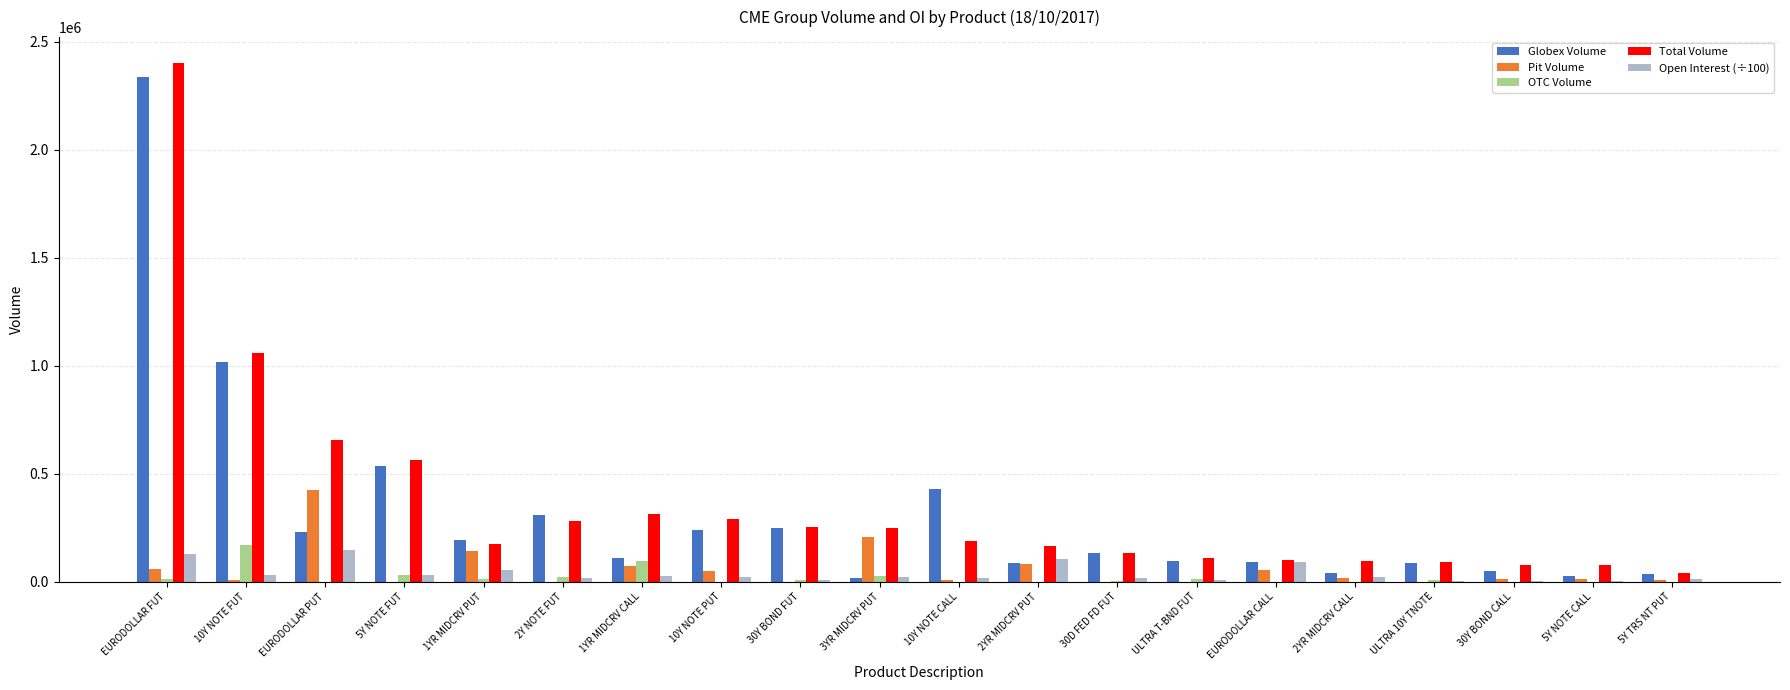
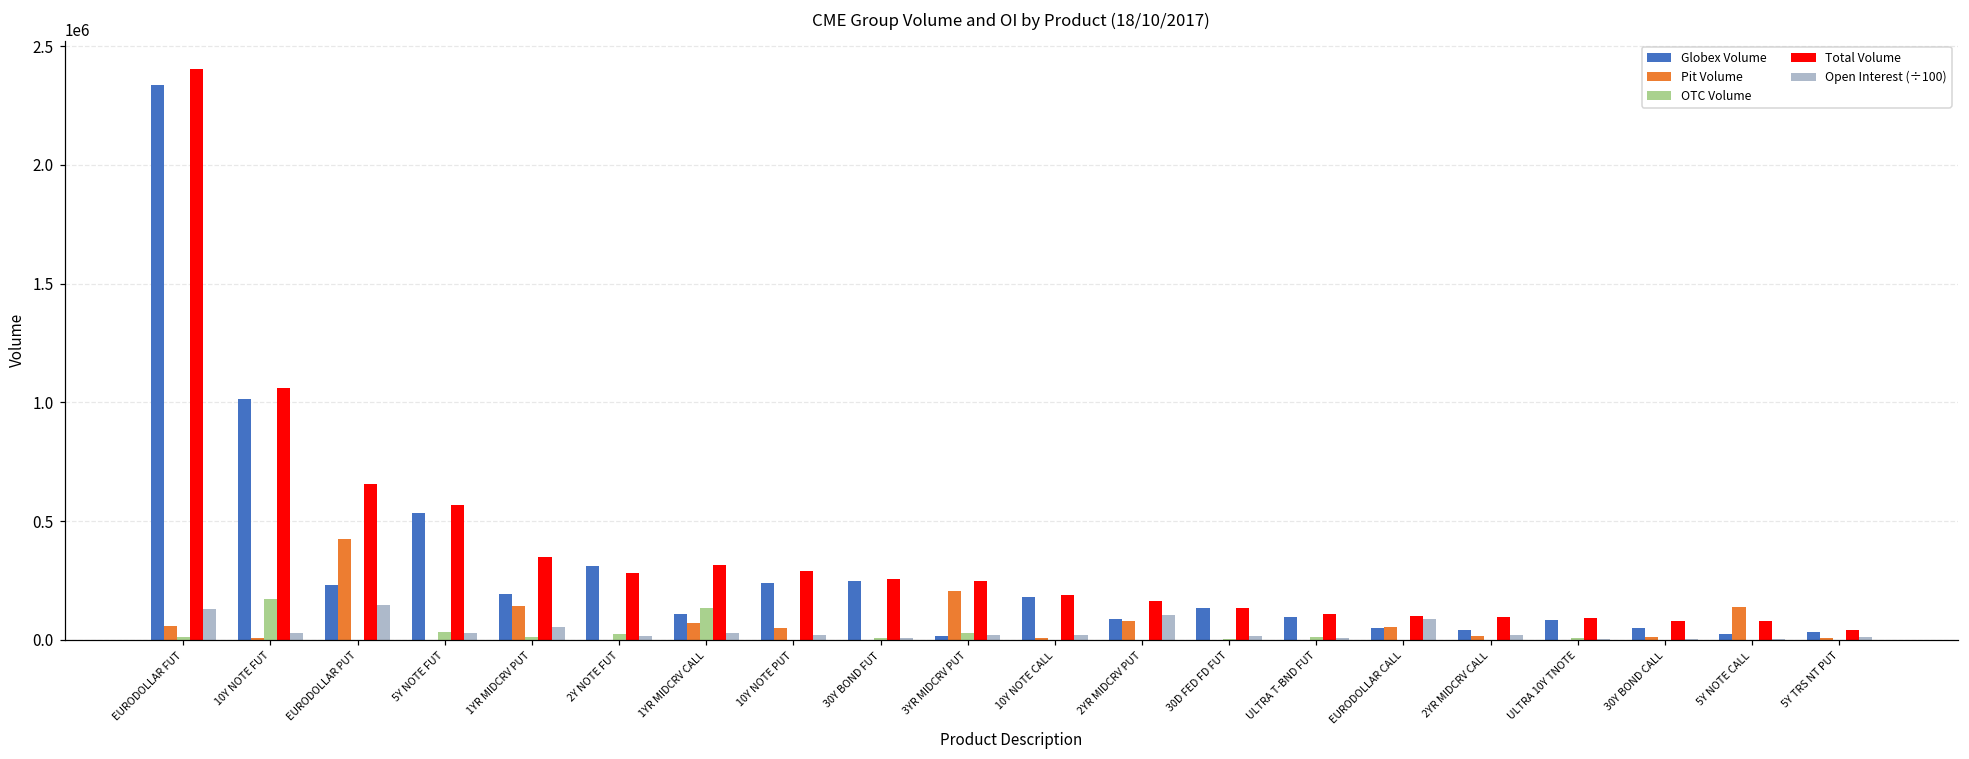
Total Volume, 1YR MIDCRV PUT: 170000 -> 350000
OTC Volume, 1YR MIDCRV CALL: 100000 -> 140000
Globex Volume, 10Y NOTE CALL: 430000 -> 180000
Globex Volume, EURODOLLAR CALL: 90000 -> 50000
Pit Volume, 5Y NOTE CALL: 10000 -> 140000
